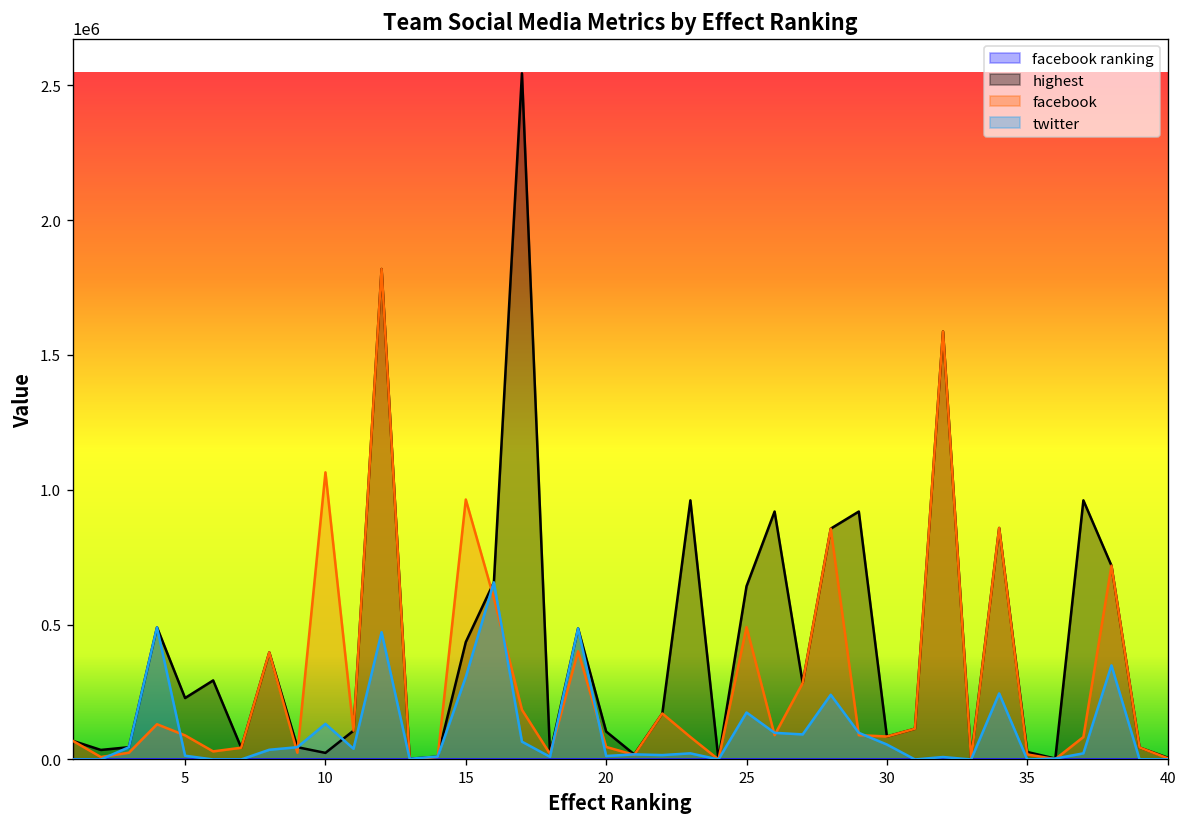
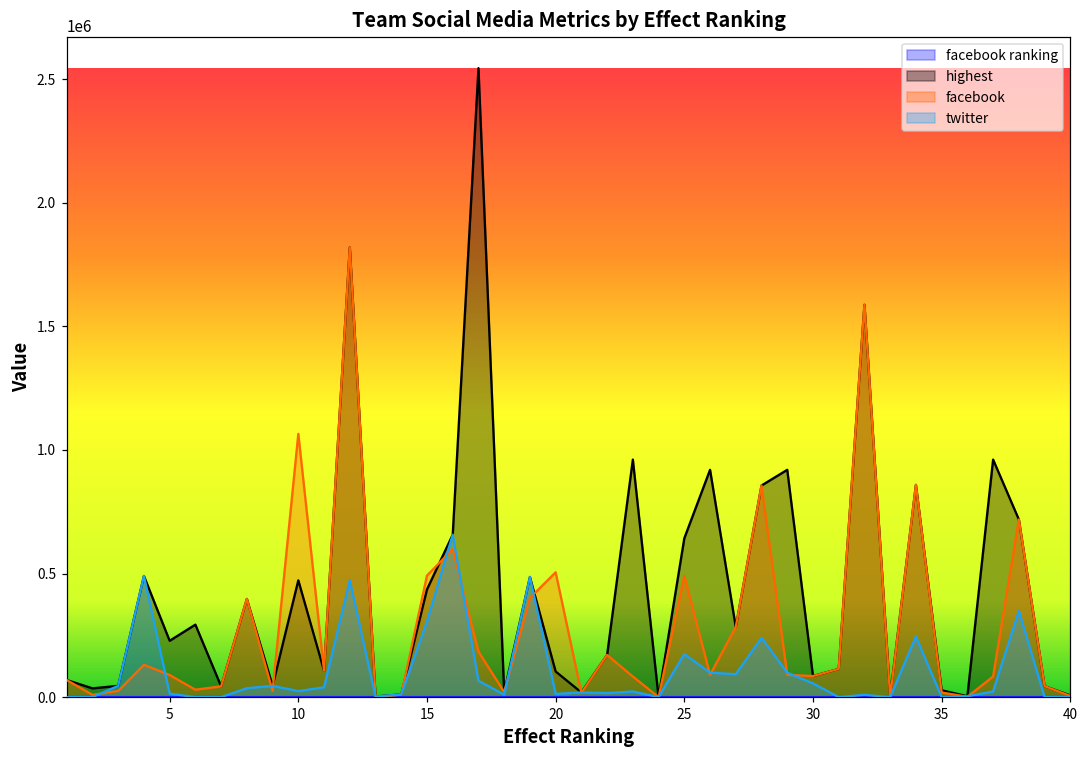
highest, 10: 20000 -> 470000
twitter, 10: 130000 -> 20000
facebook, 15: 960000 -> 490000
facebook, 20: 50000 -> 500000
